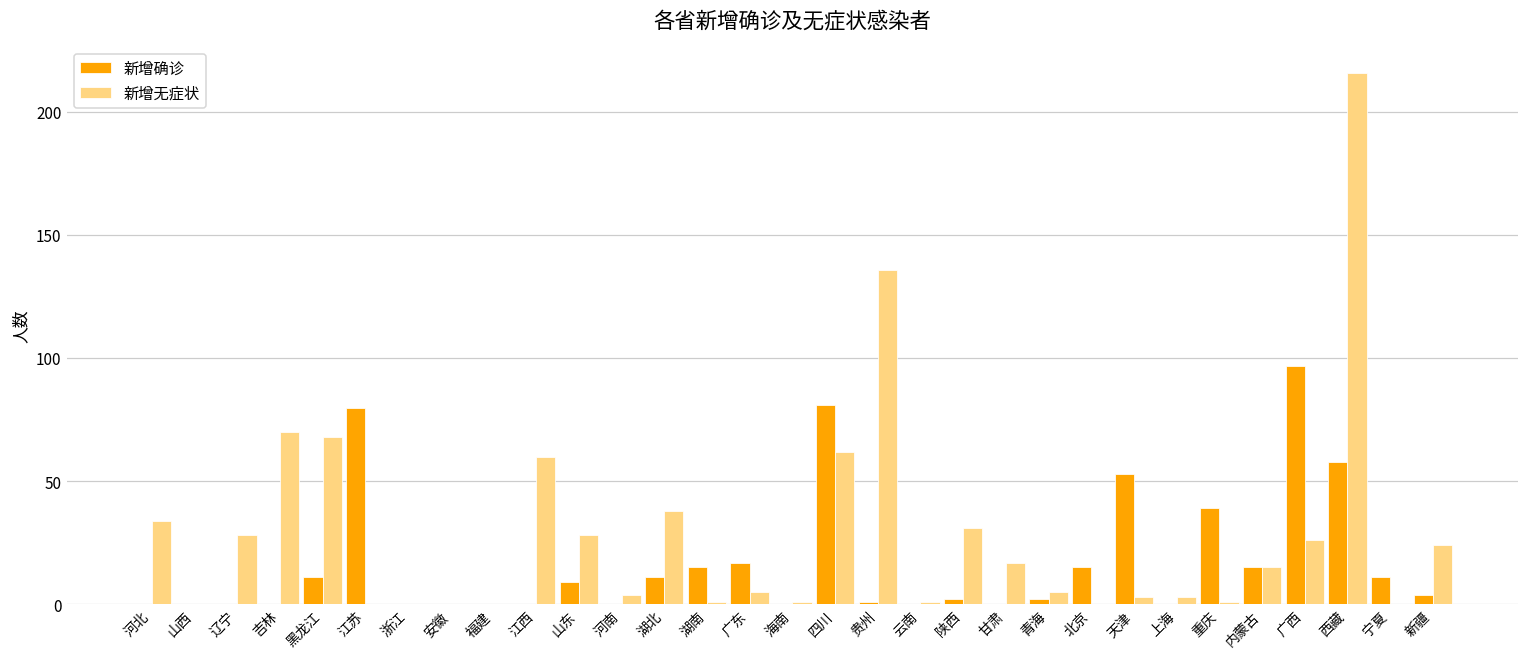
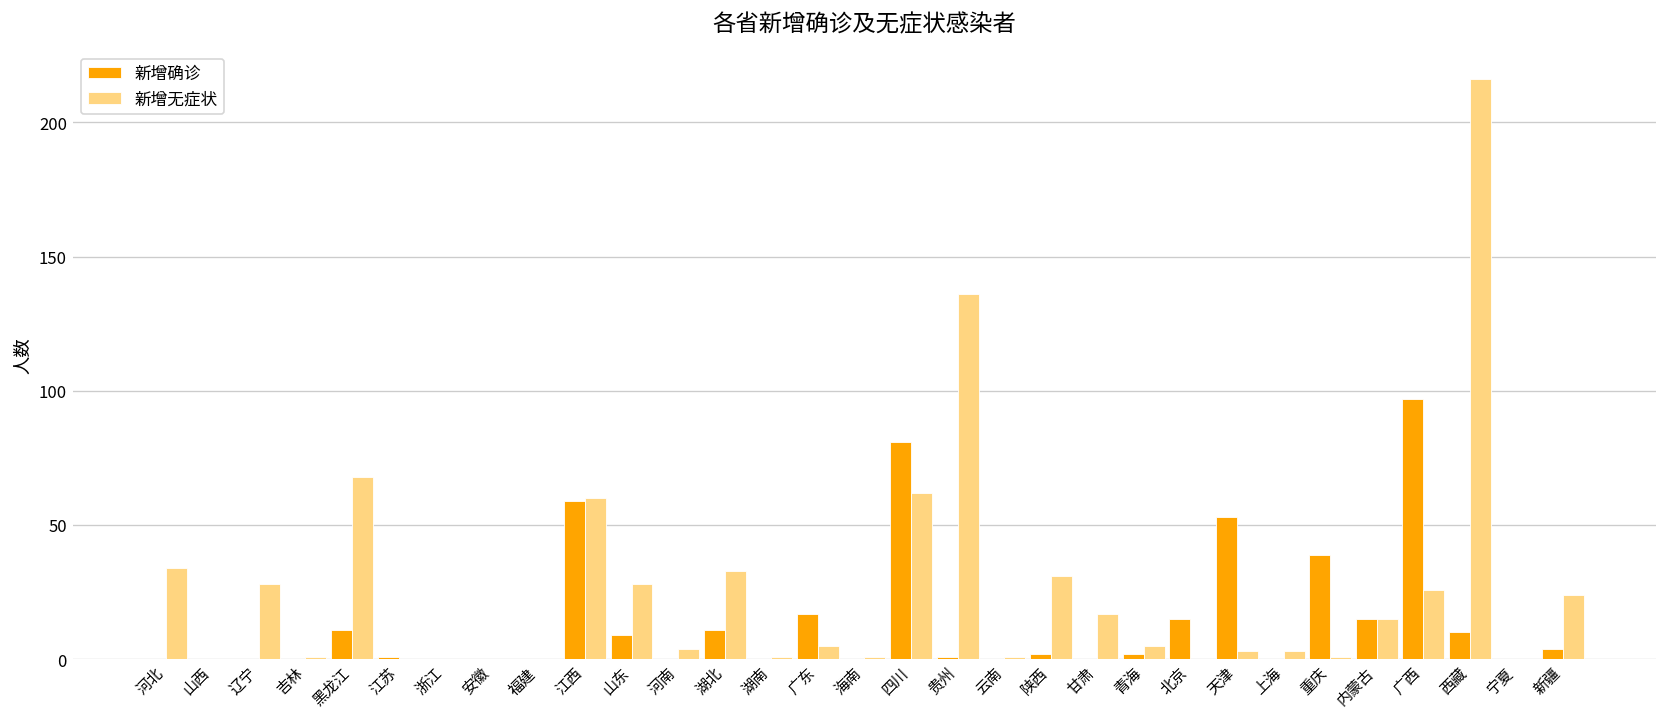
新增无症状, 吉林: 70 -> 1
新增确诊, 江苏: 80 -> 1
新增确诊, 江西: 0 -> 59
新增无症状, 湖北: 38 -> 33
新增确诊, 湖南: 15 -> 0
新增确诊, 西藏: 58 -> 10
新增确诊, 宁夏: 11 -> 0
